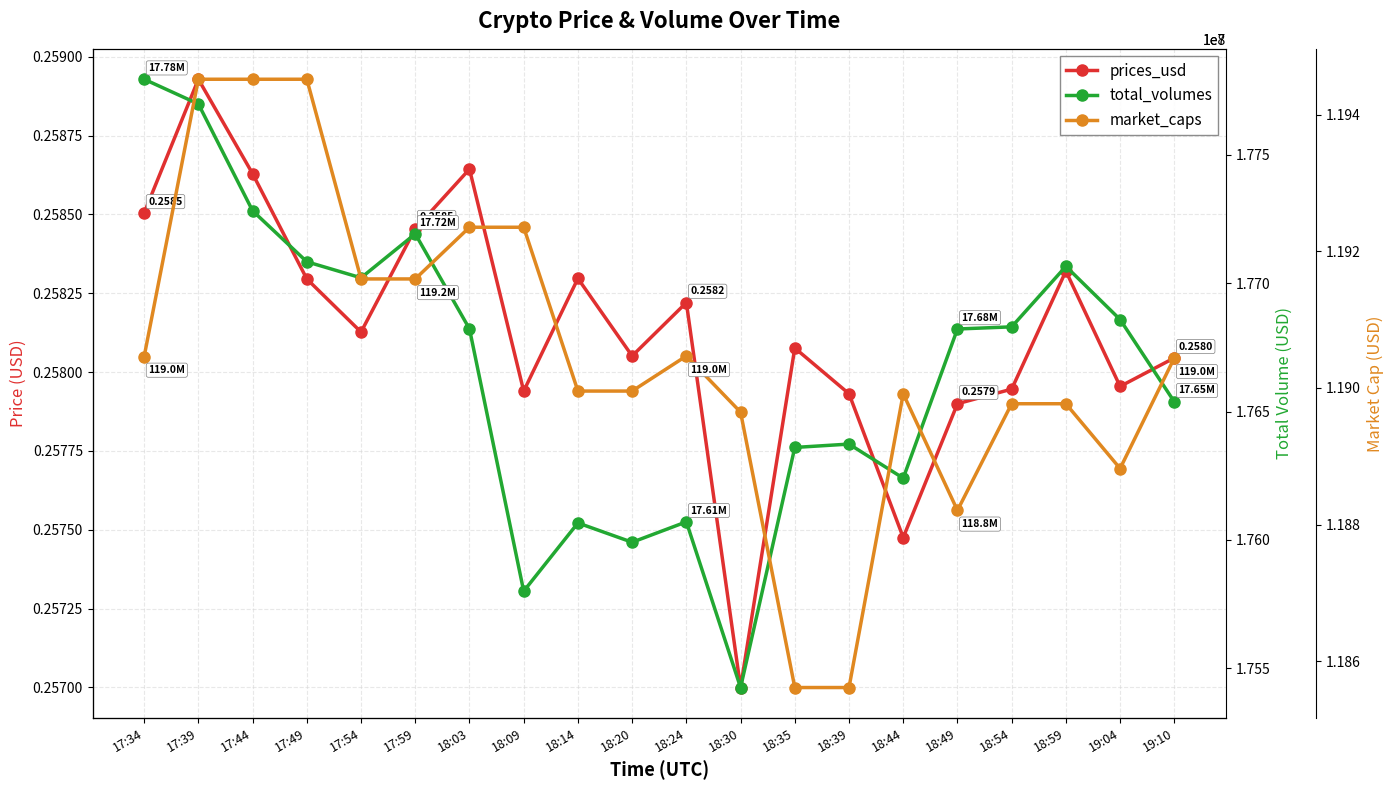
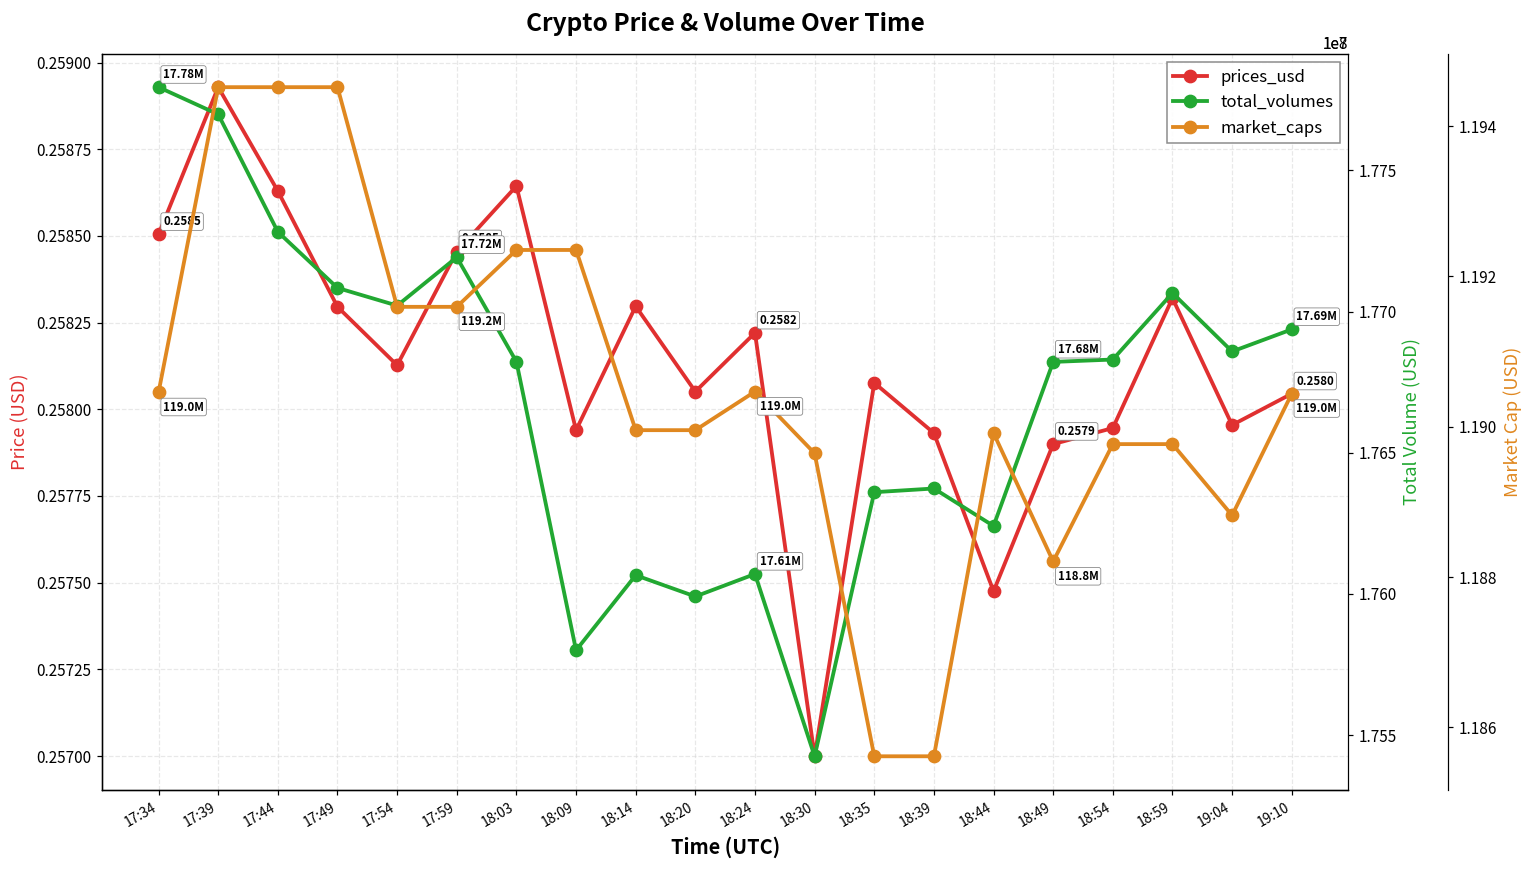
total_volumes, 19:10: 17.65M -> 17.69M
